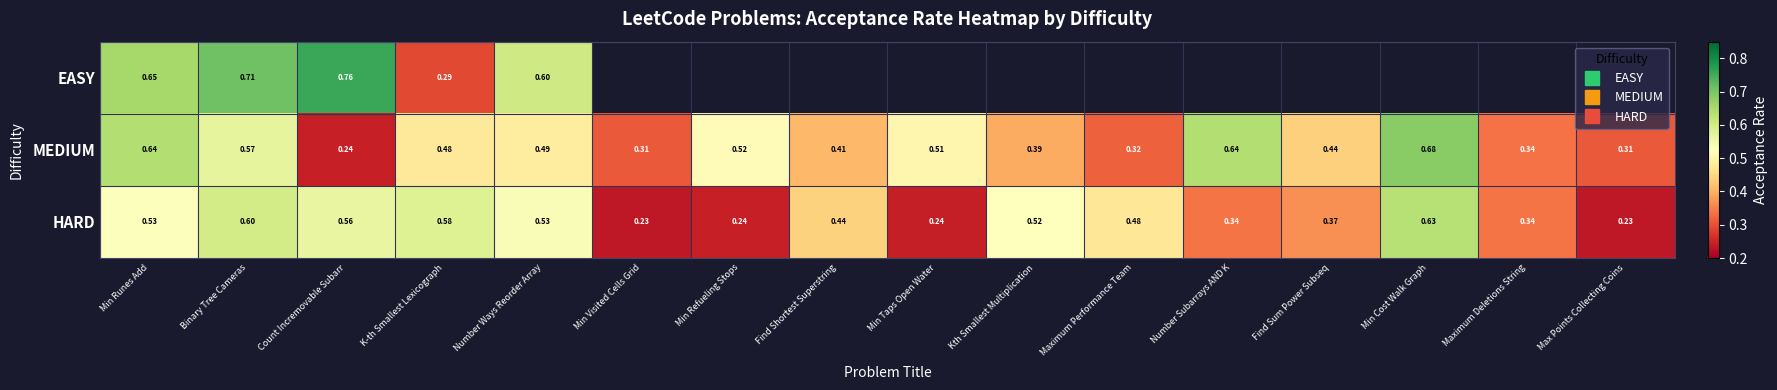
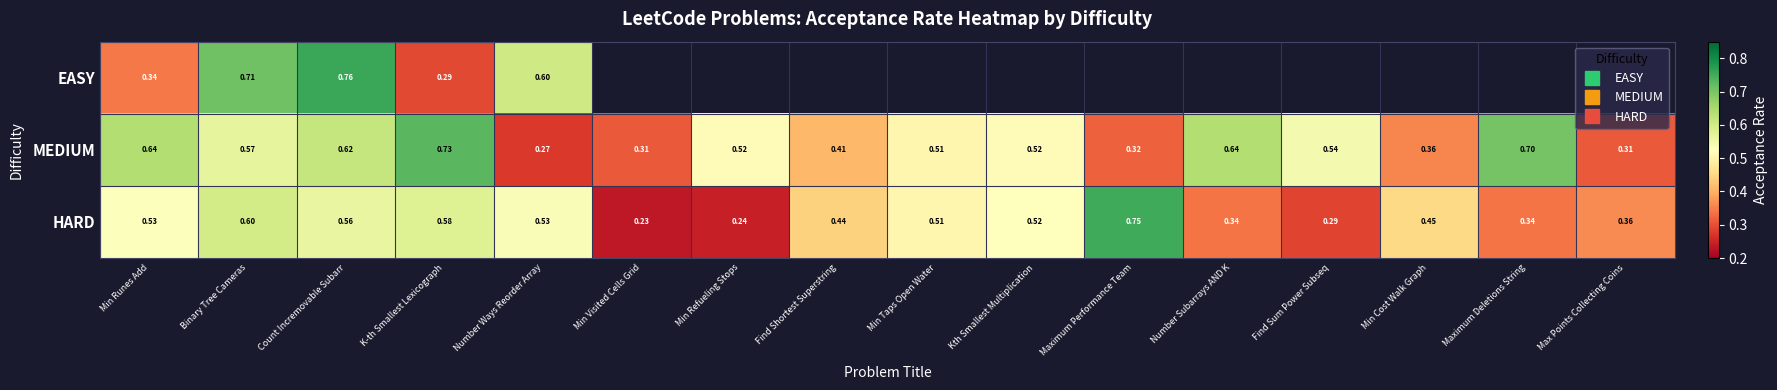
EASY, Min Runes Add: 0.65 -> 0.34
MEDIUM, Count Incremovable Subarr: 0.24 -> 0.62
MEDIUM, K-th Smallest Lexicograph: 0.48 -> 0.73
MEDIUM, Number Ways Reorder Array: 0.49 -> 0.27
MEDIUM, Kth Smallest Multiplication: 0.39 -> 0.52
MEDIUM, Find Sum Power Subseq: 0.44 -> 0.54
MEDIUM, Min Cost Walk Graph: 0.68 -> 0.36
MEDIUM, Maximum Deletions String: 0.34 -> 0.70
HARD, Min Taps Open Water: 0.24 -> 0.51
HARD, Maximum Performance Team: 0.48 -> 0.75
HARD, Find Sum Power Subseq: 0.37 -> 0.29
HARD, Min Cost Walk Graph: 0.63 -> 0.45
HARD, Max Points Collecting Coins: 0.23 -> 0.36
